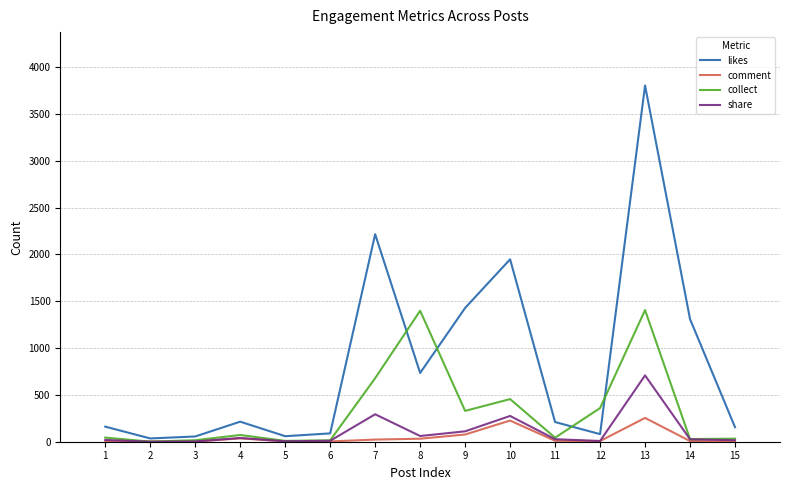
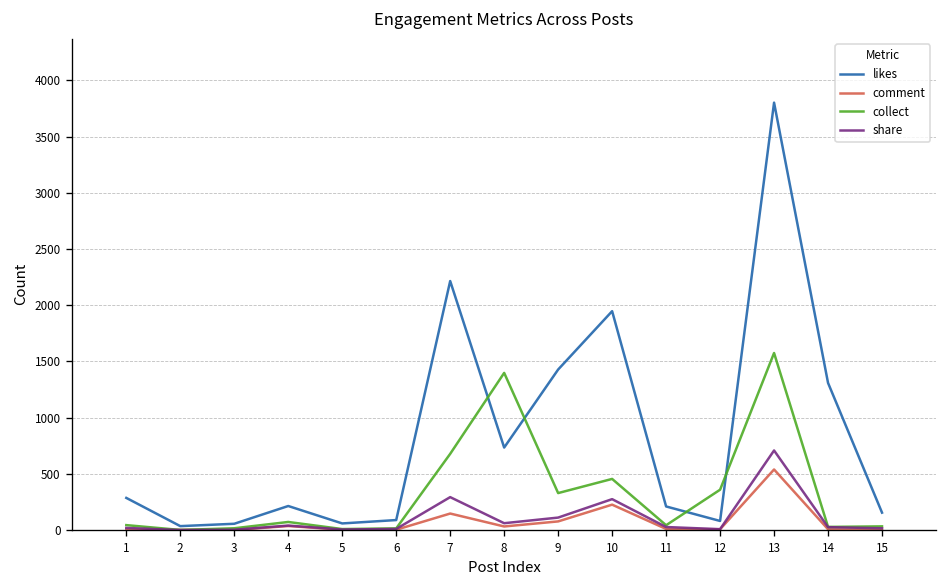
likes, 1: 200 -> 300
comment, 7: 0 -> 100
comment, 13: 300 -> 500
collect, 13: 1400 -> 1600
